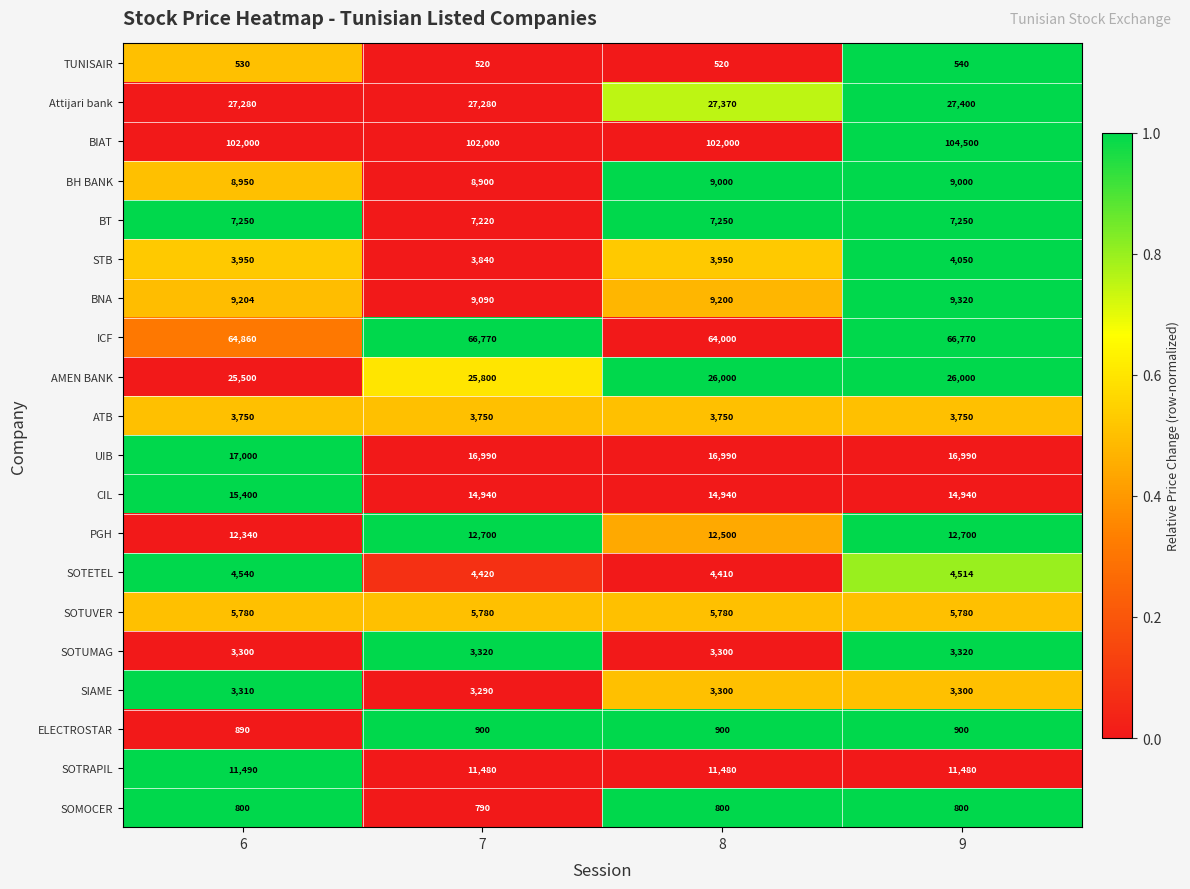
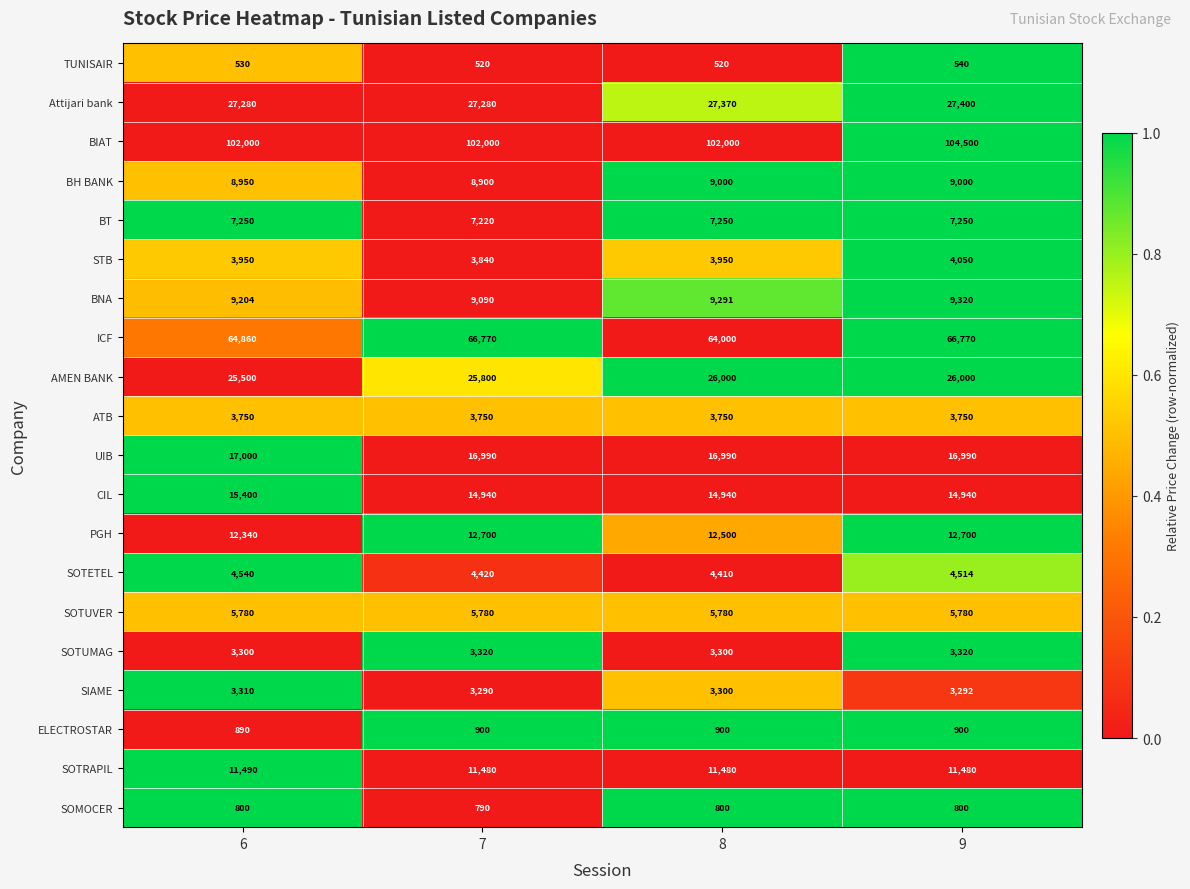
BNA, 8: 9,200 -> 9,291
SIAME, 9: 3,300 -> 3,292
